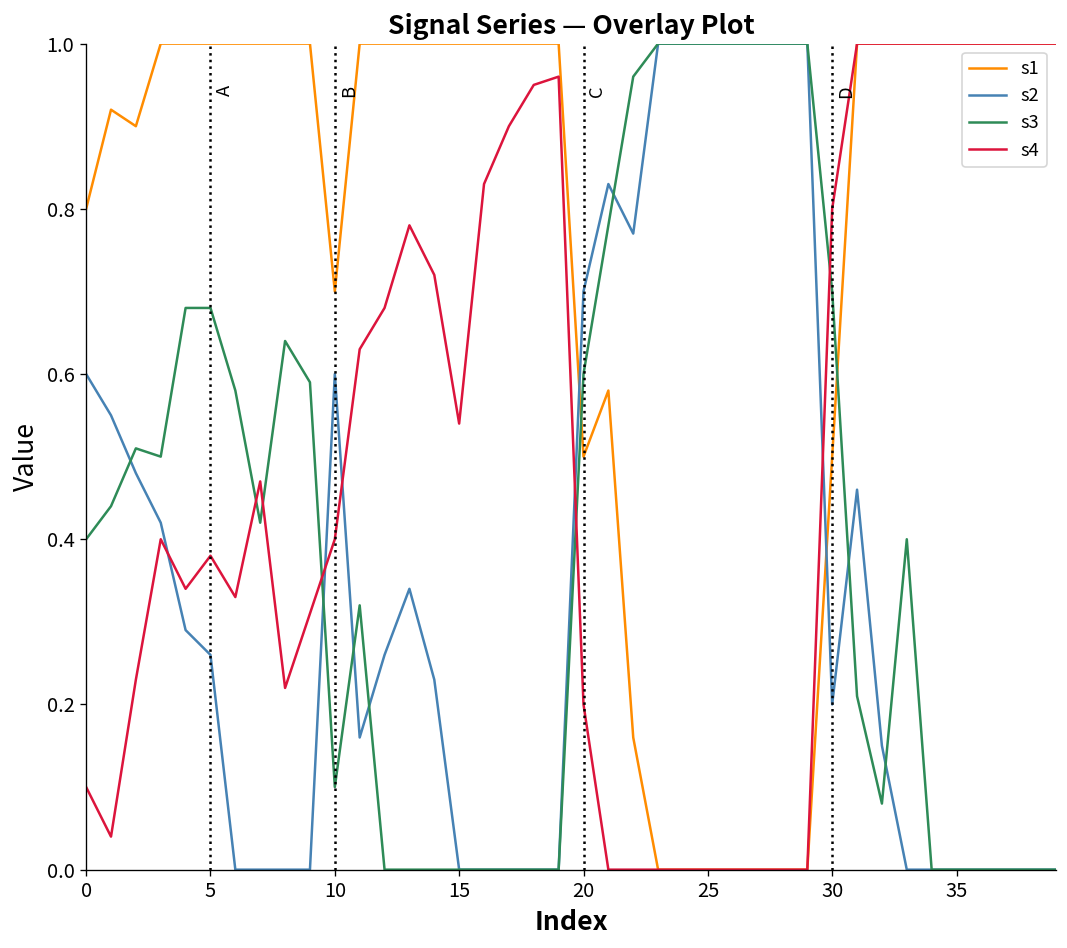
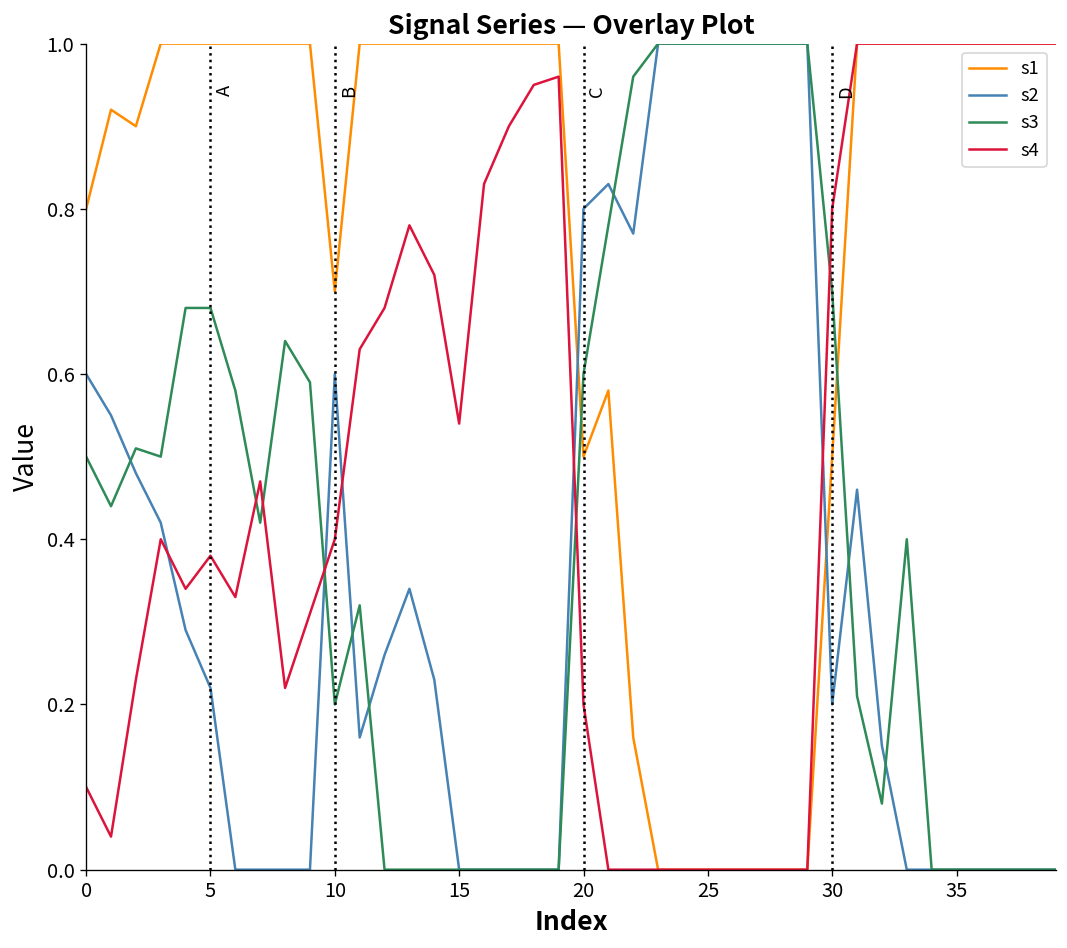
s3, 0: 0.4 -> 0.5
s2, 5: 0.26 -> 0.22
s3, 10: 0.1 -> 0.2
s2, 20: 0.7 -> 0.8
